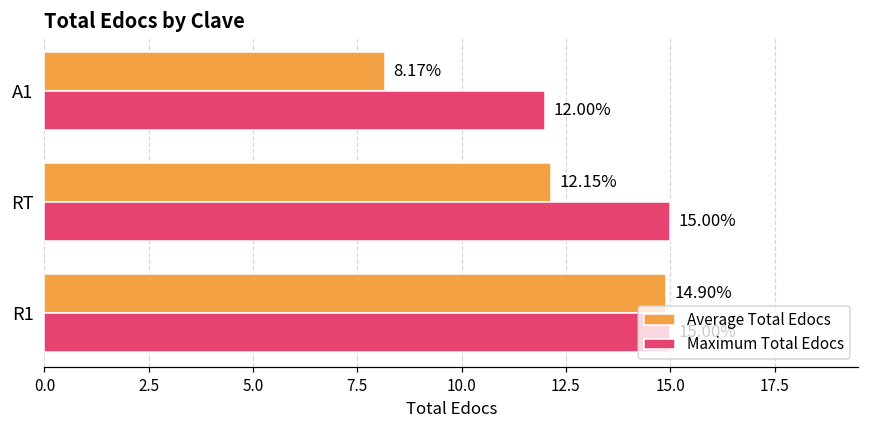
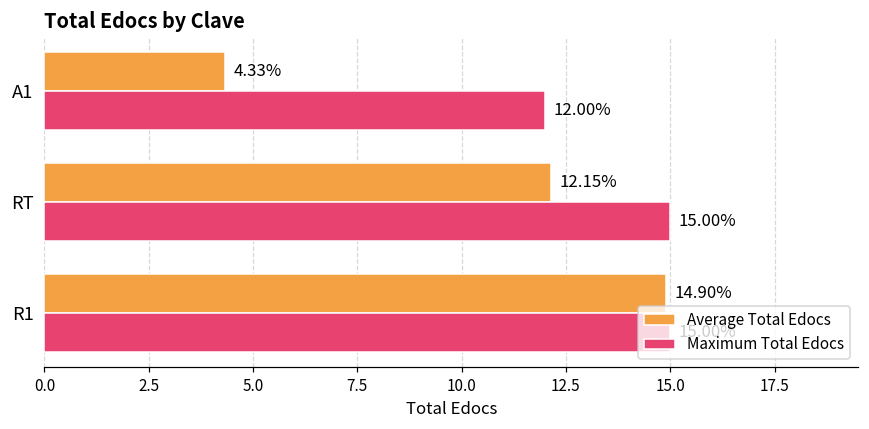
Average Total Edocs, A1: 8.17% -> 4.33%
